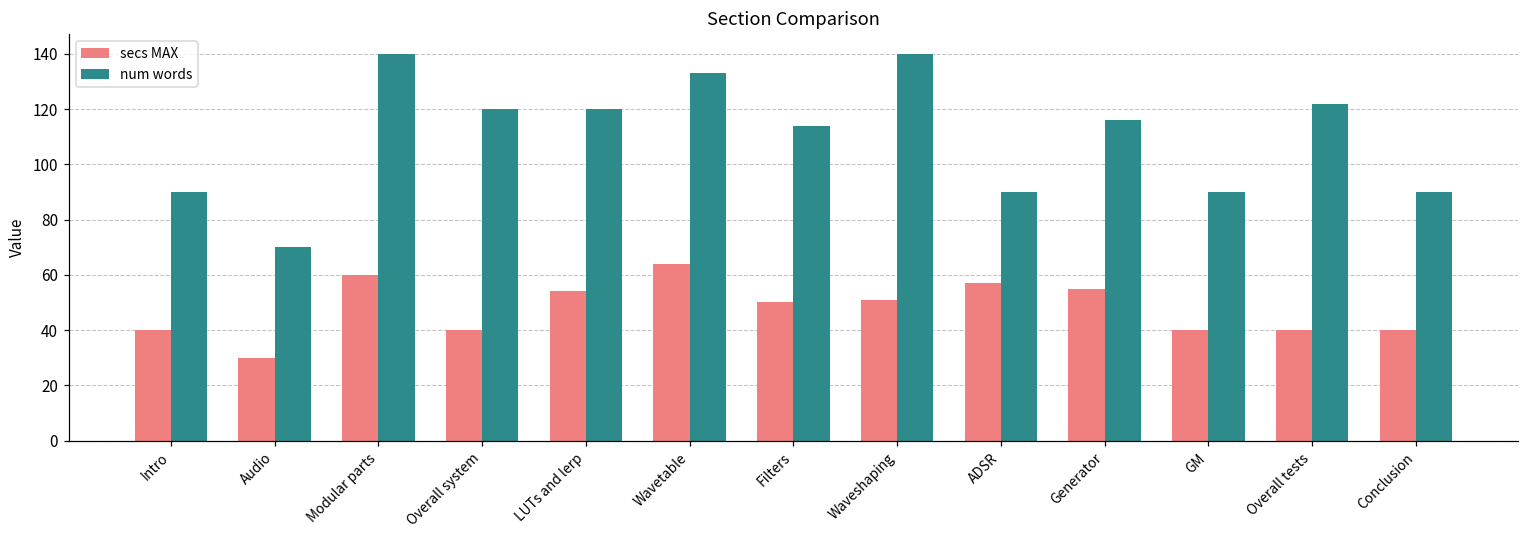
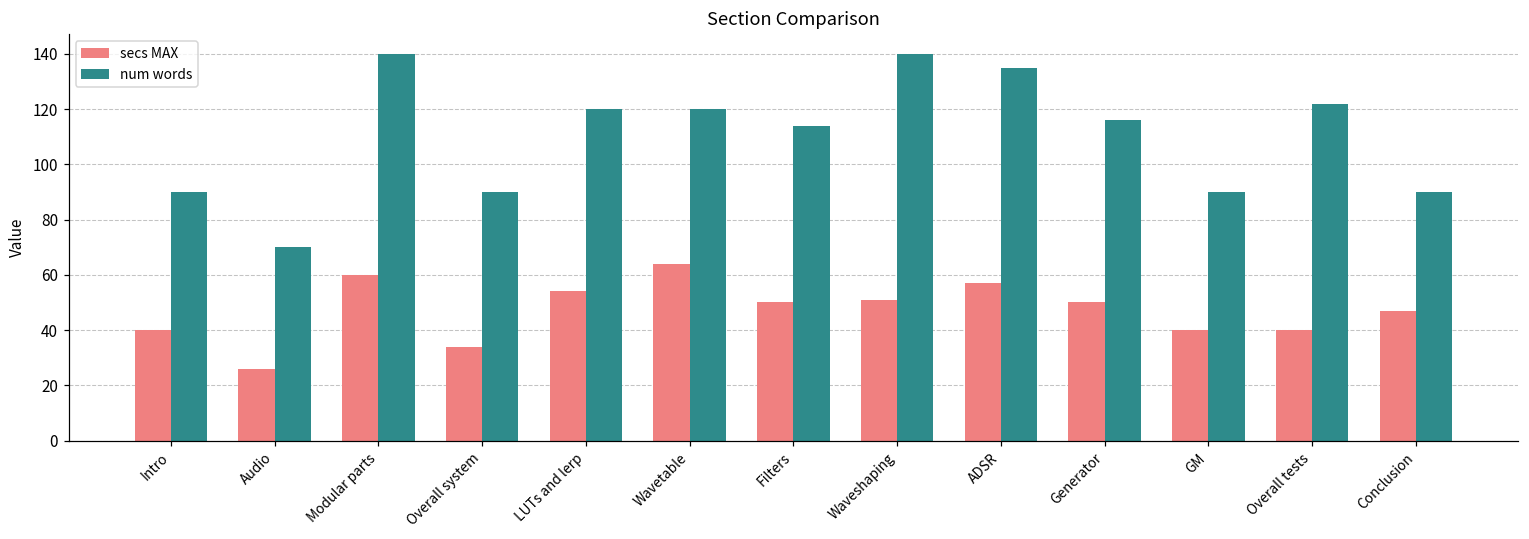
secs MAX, Audio: 30 -> 26
secs MAX, Overall system: 40 -> 34
num words, Overall system: 120 -> 90
num words, Wavetable: 133 -> 120
num words, ADSR: 90 -> 135
secs MAX, Generator: 55 -> 50
secs MAX, Conclusion: 40 -> 47
